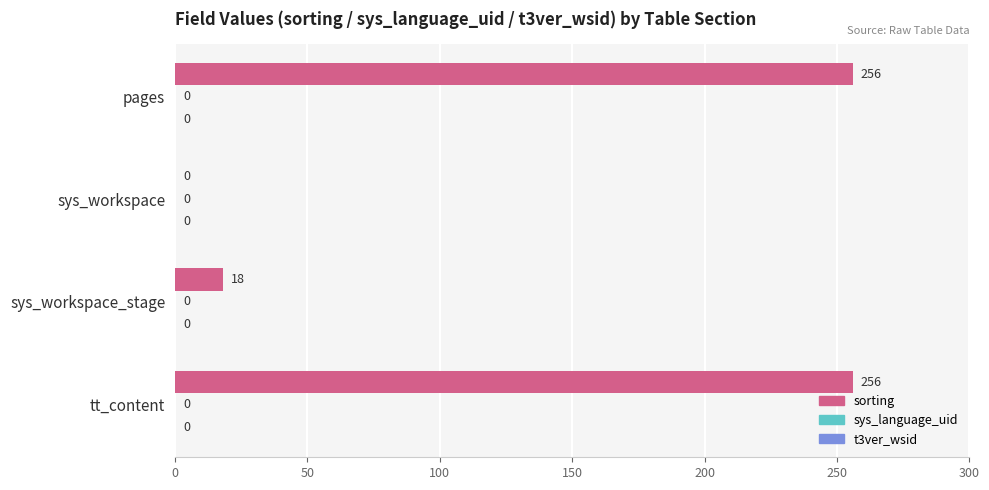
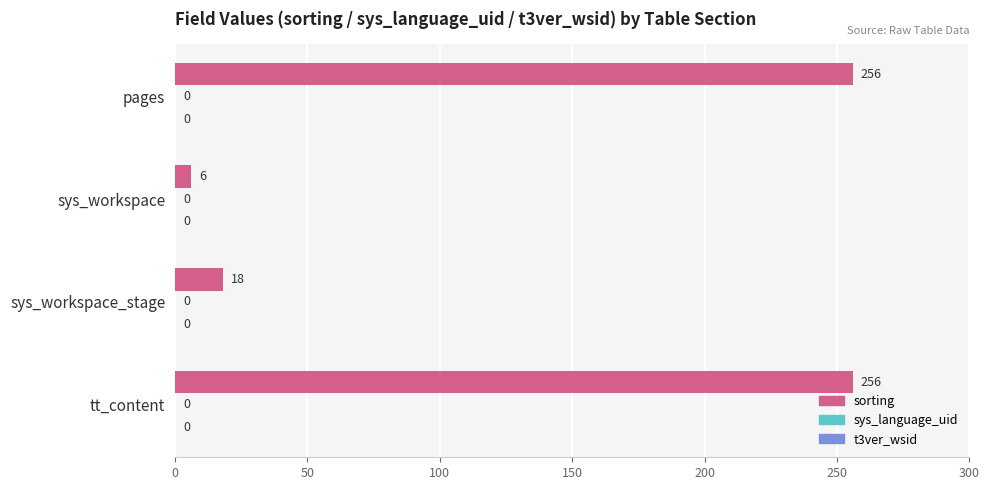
sorting, sys_workspace: 0 -> 6
